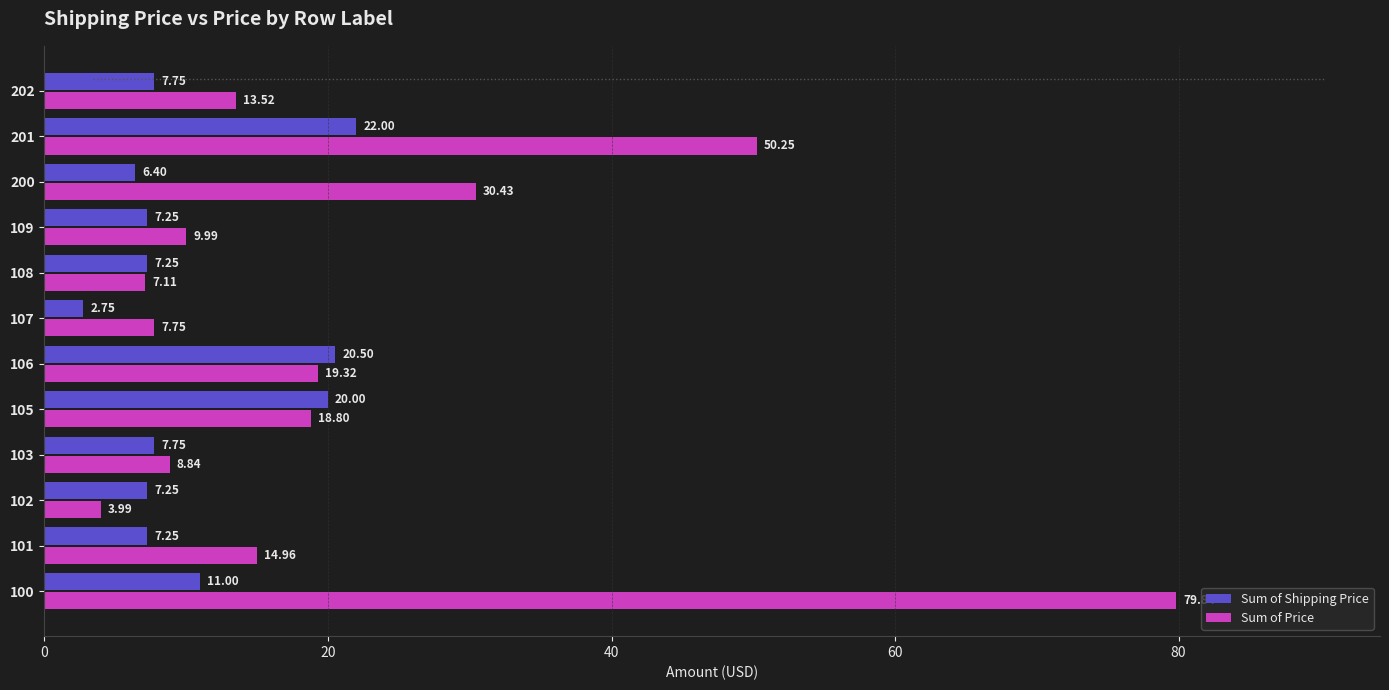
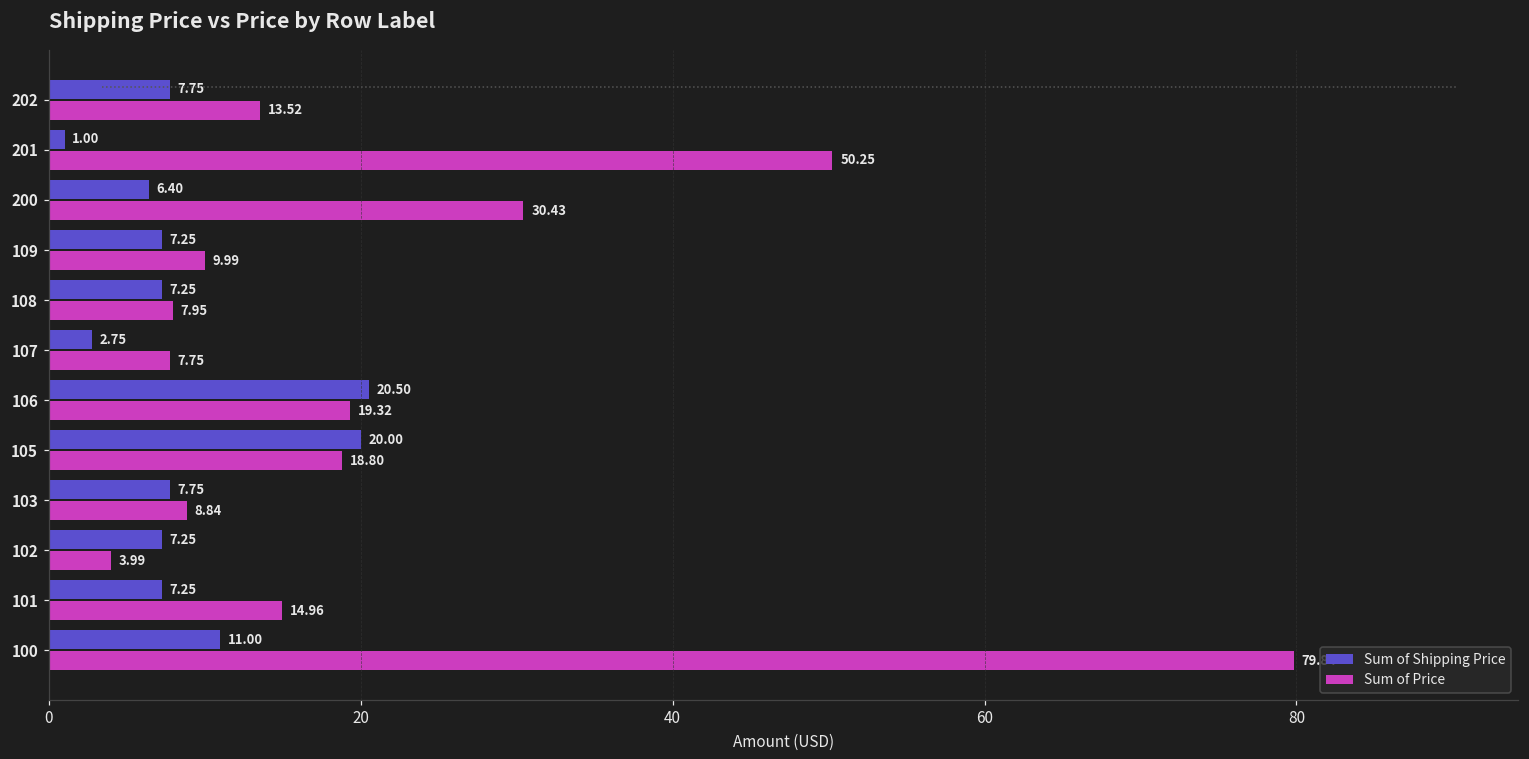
Sum of Shipping Price, 201: 22.00 -> 1.00
Sum of Price, 108: 7.11 -> 7.95
